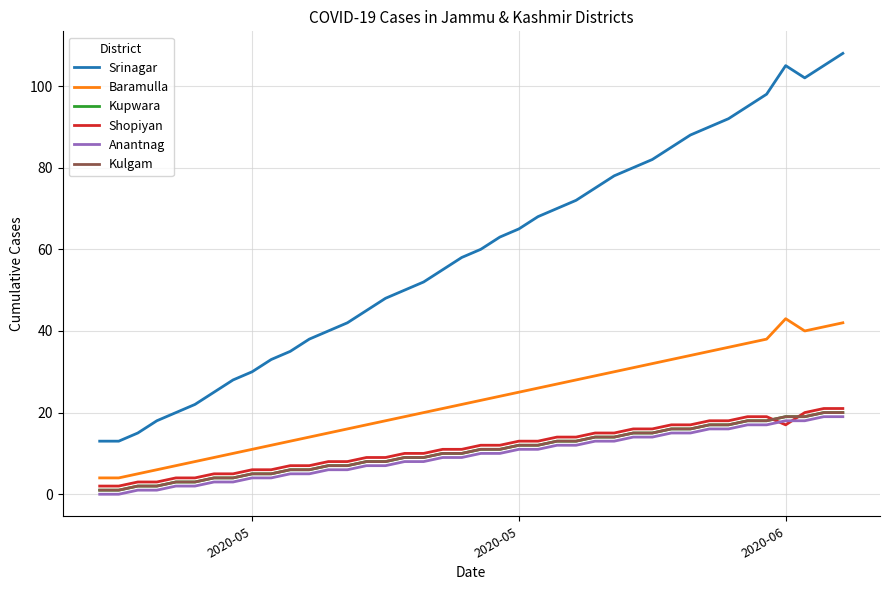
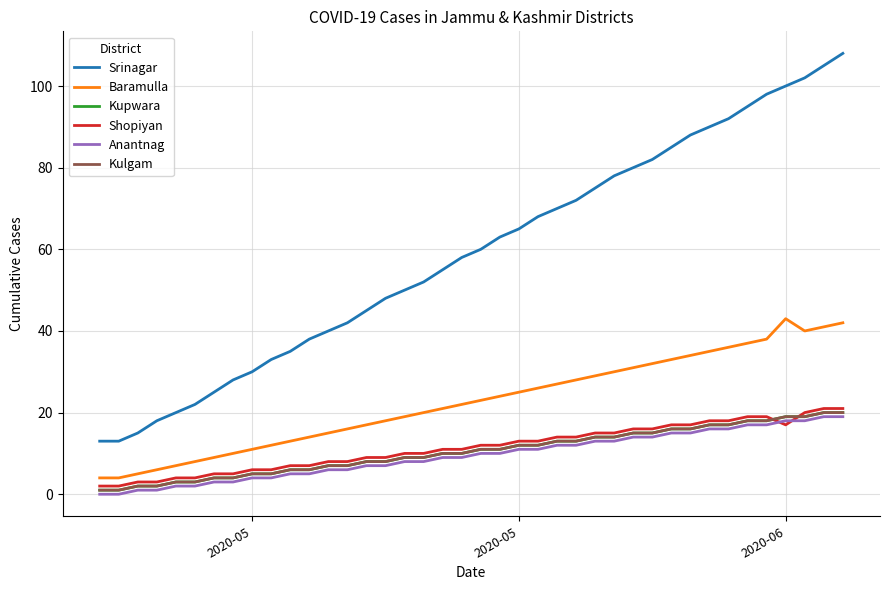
Srinagar, 2020-06: 105 -> 100
